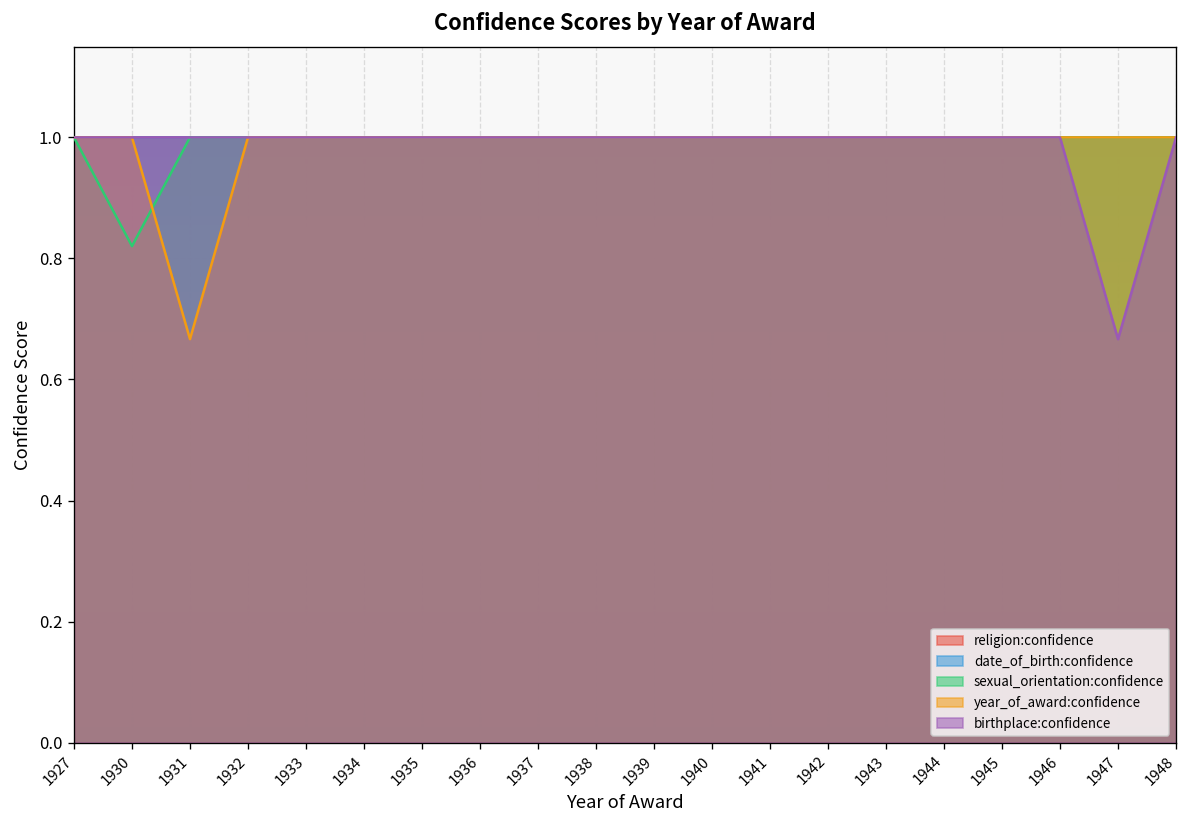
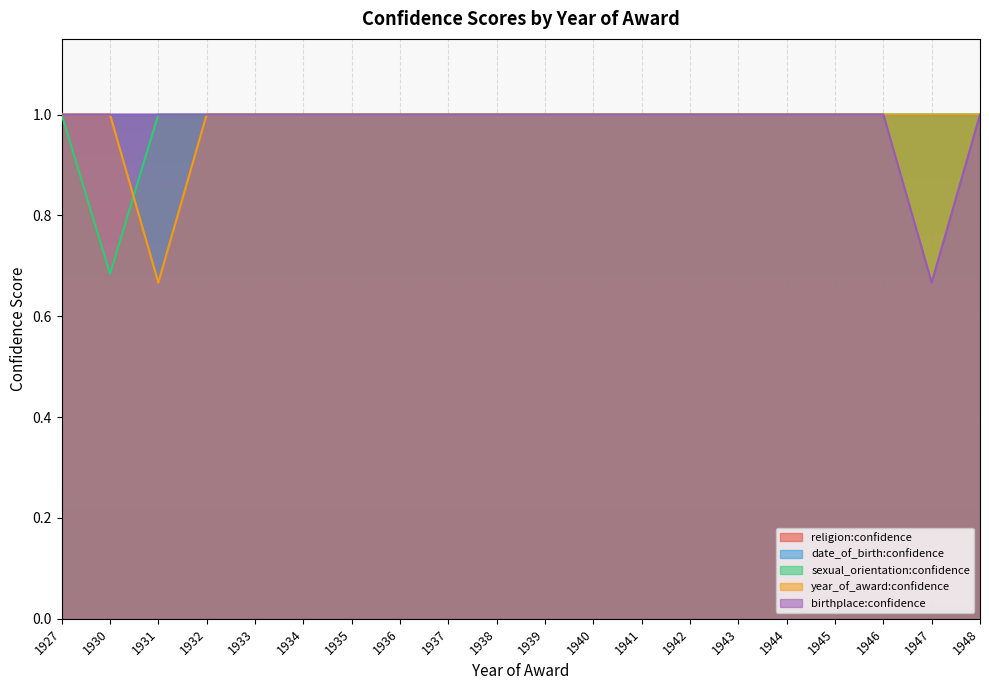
sexual_orientation:confidence, 1930: 0.82 -> 0.68
